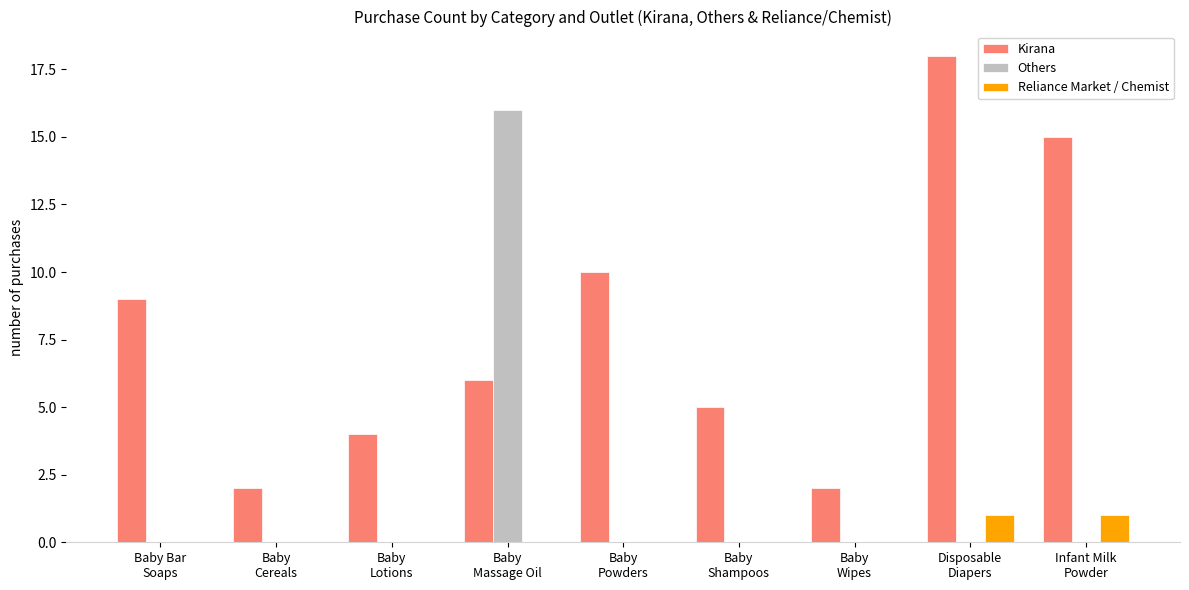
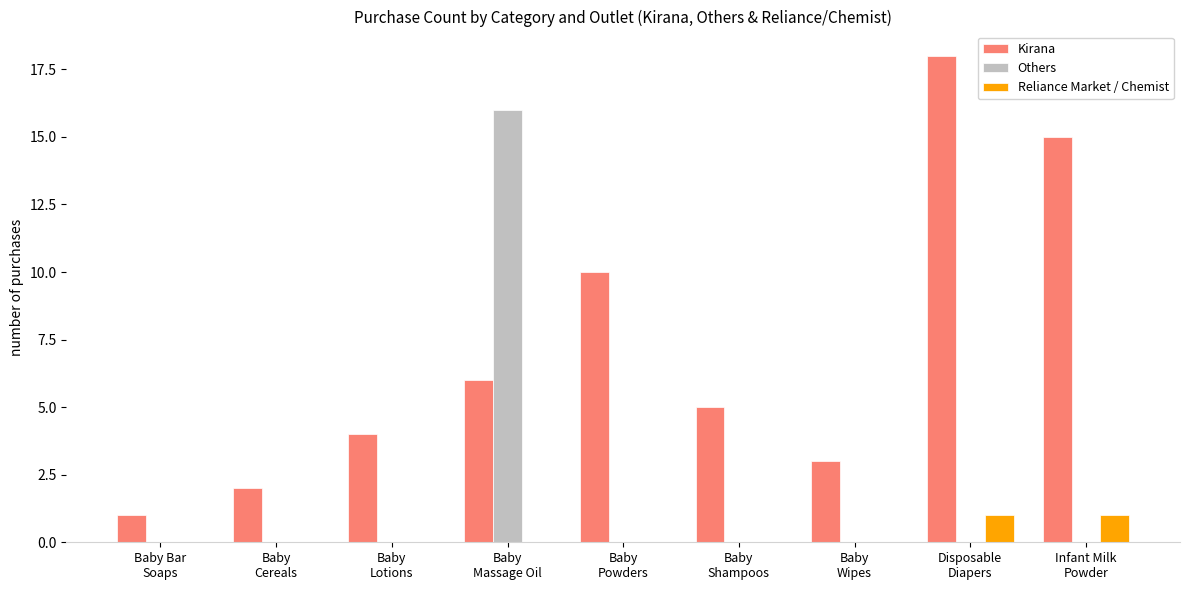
Kirana, Baby Bar Soaps: 9 -> 1
Kirana, Baby Wipes: 2 -> 3
